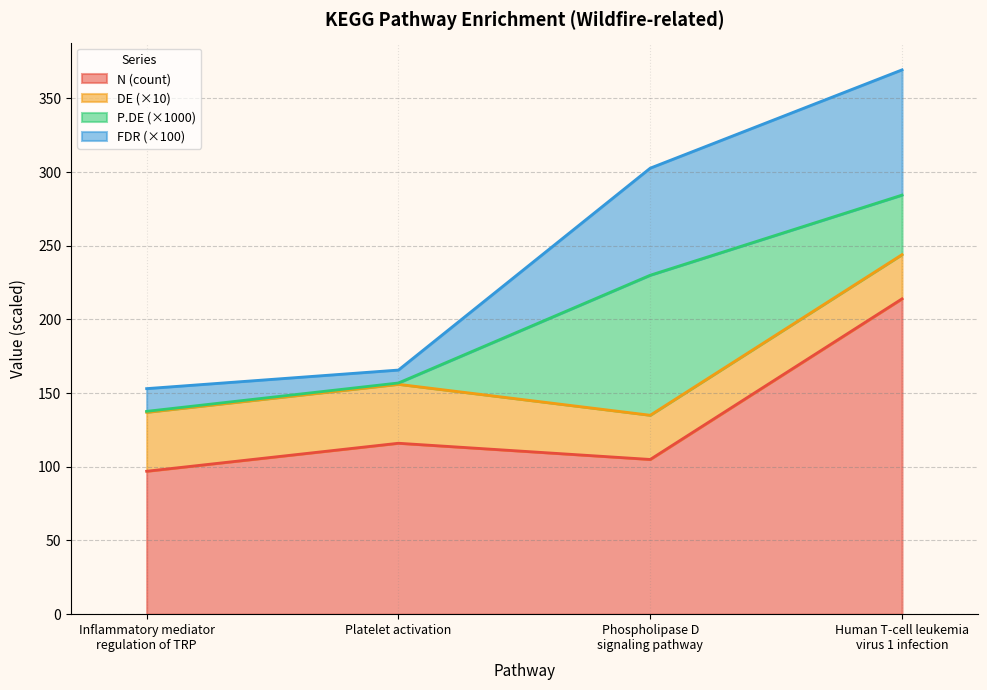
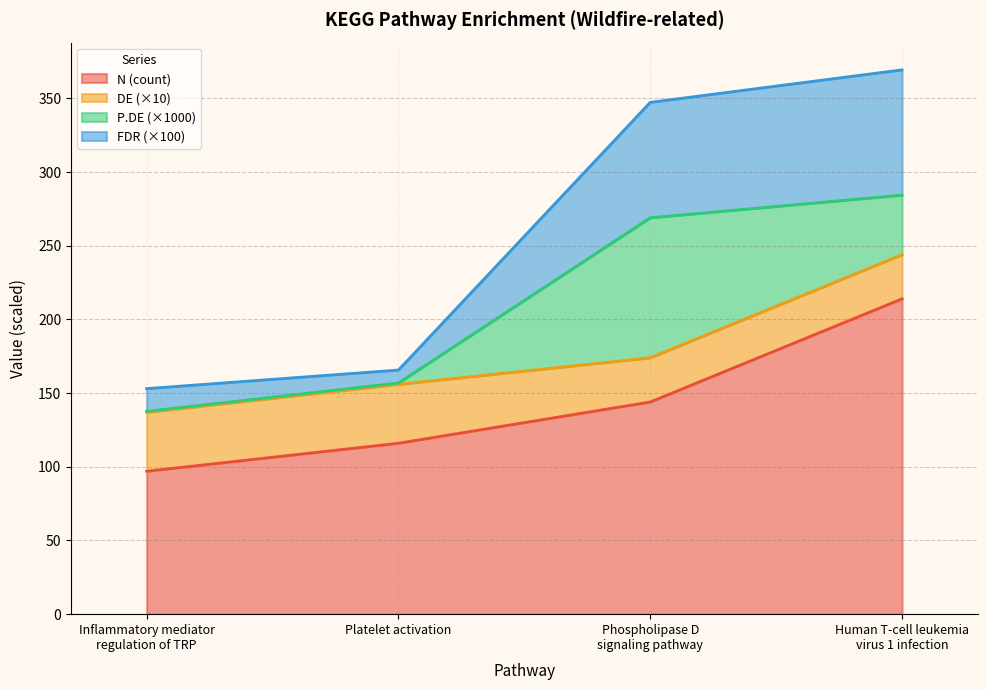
N (count), Phospholipase D signaling pathway: 105 -> 144
FDR (×100), Phospholipase D signaling pathway: 73 -> 78
